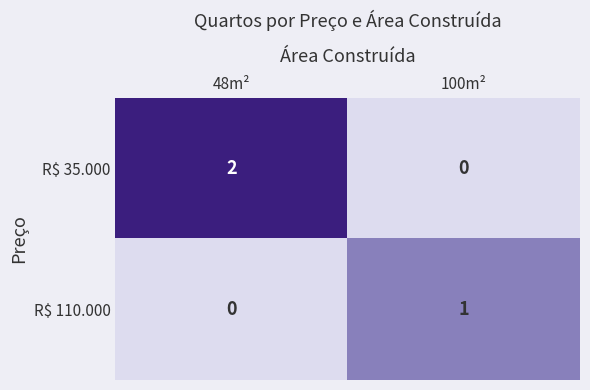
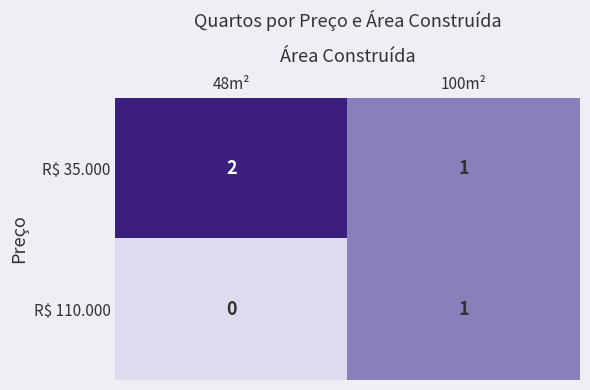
R$ 35.000, 100m²: 0 -> 1
